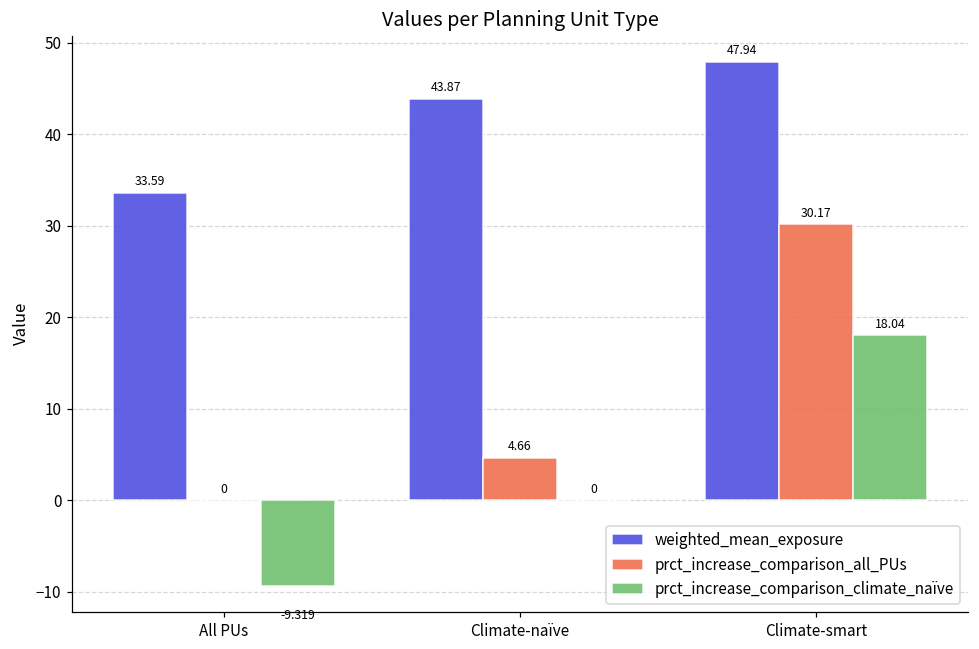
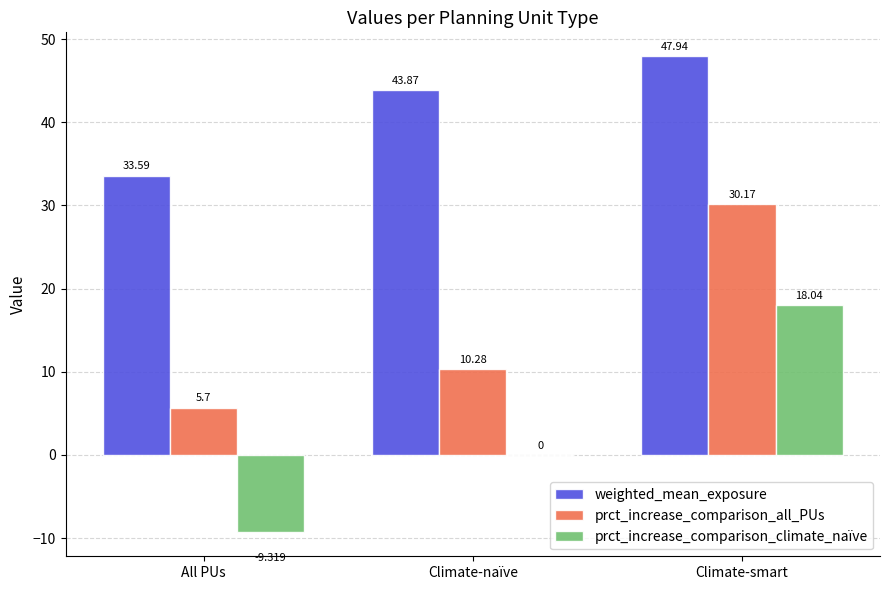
prct_increase_comparison_all_PUs, All PUs: 0 -> 5.7
prct_increase_comparison_all_PUs, Climate-naïve: 4.66 -> 10.28
